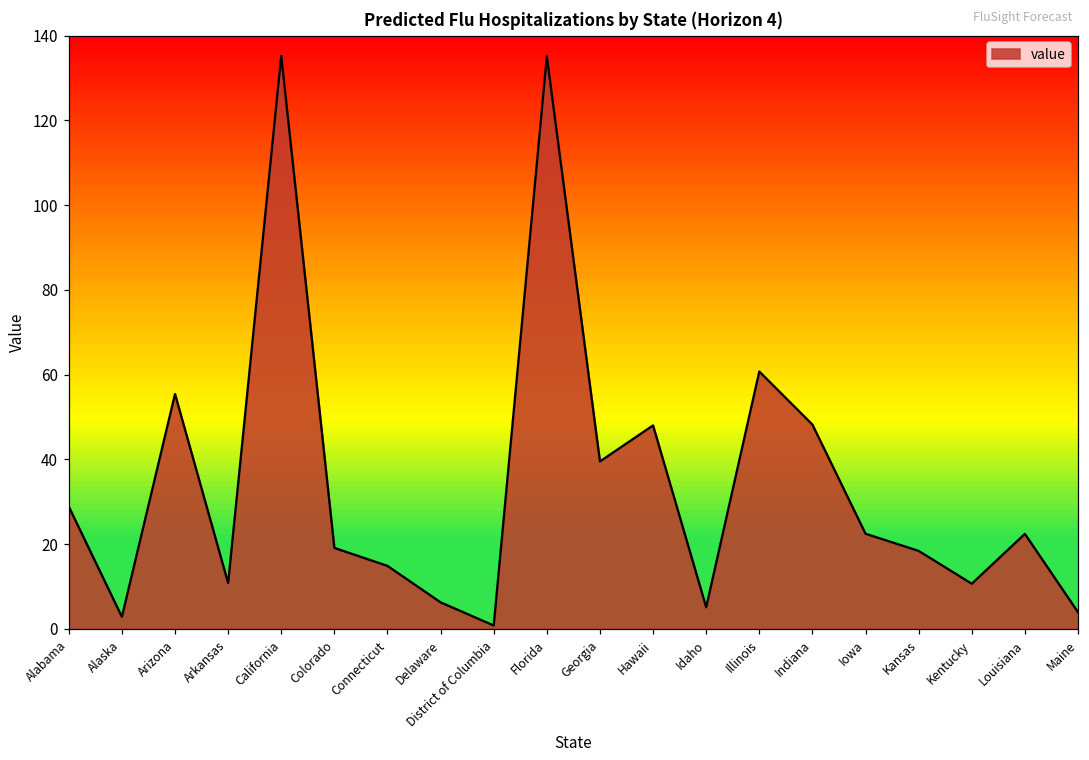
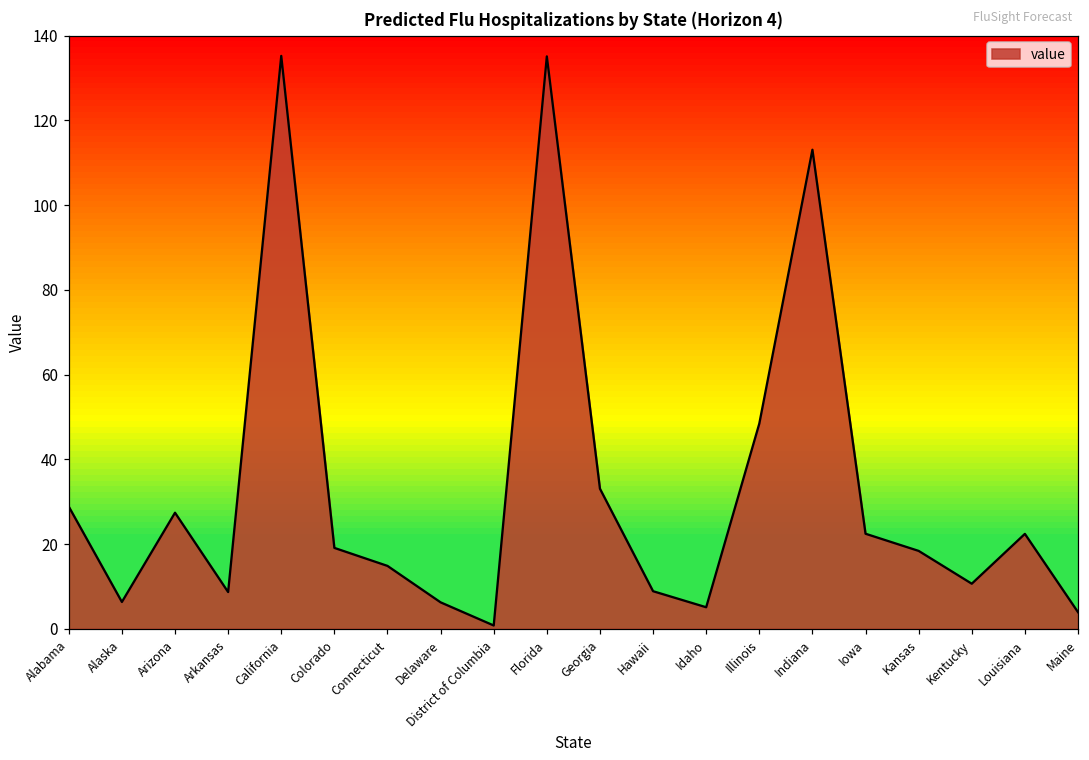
Alaska: 3 -> 6
Arizona: 55 -> 27
Arkansas: 11 -> 9
Georgia: 39 -> 33
Hawaii: 48 -> 9
Illinois: 61 -> 48
Indiana: 48 -> 113
